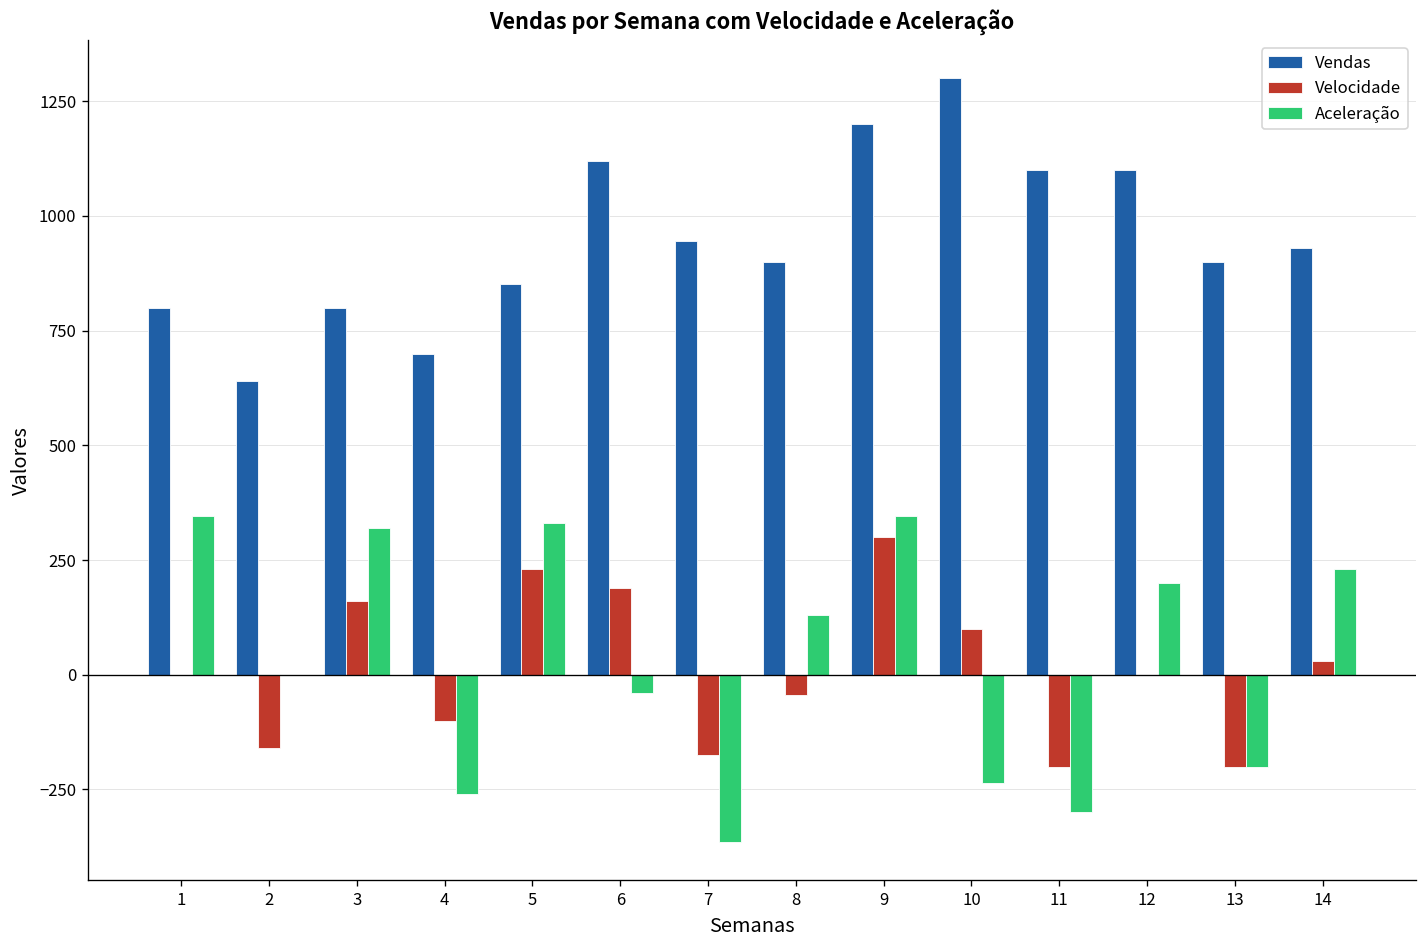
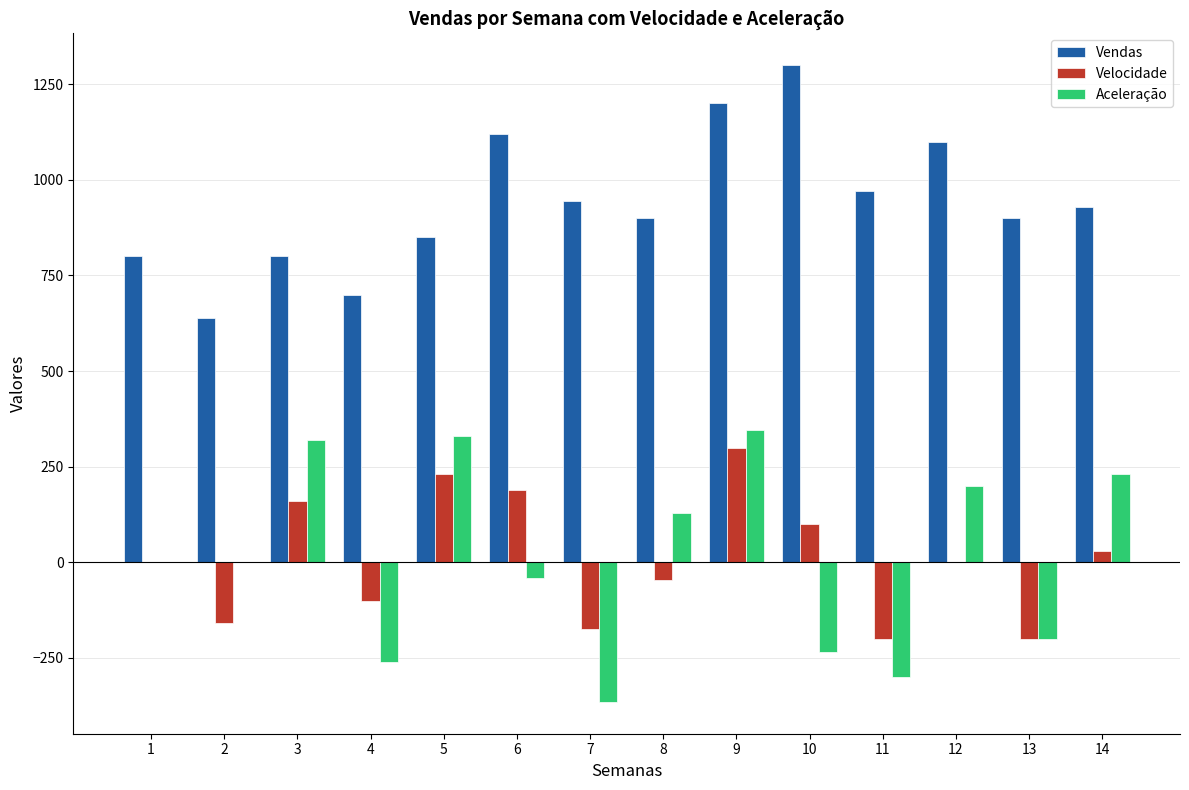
Aceleração, 1: 350 -> 0
Vendas, 11: 1100 -> 970
